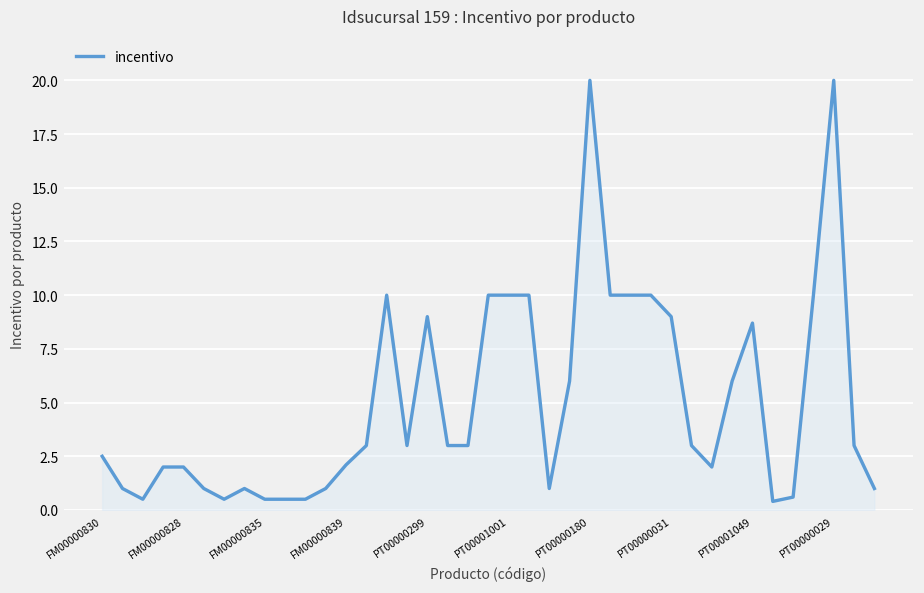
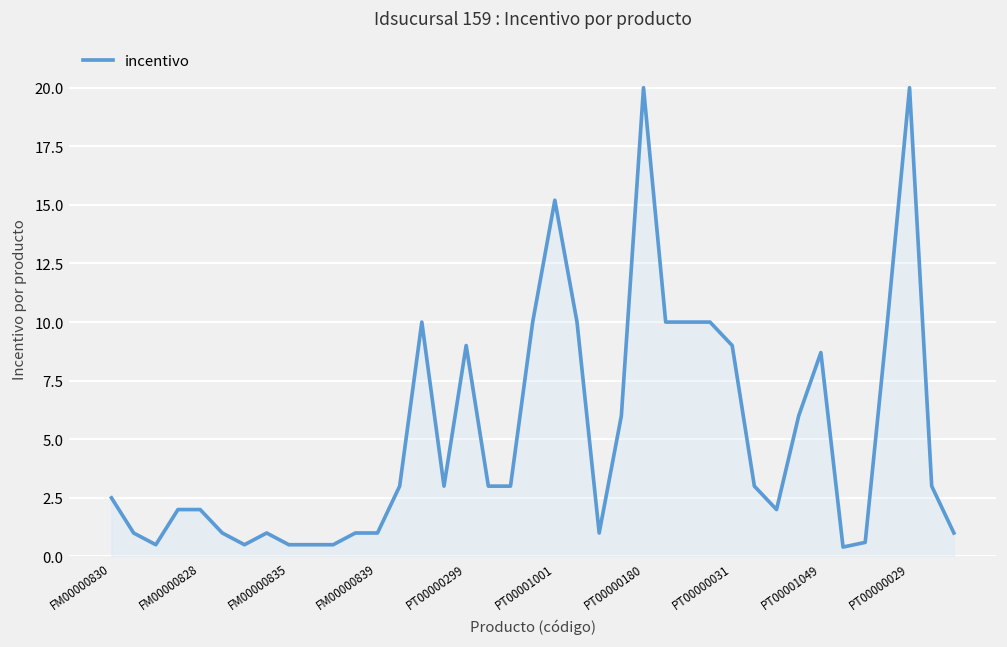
FM00000839: 2.1 -> 1.0
PT00001001: 10.0 -> 15.2
